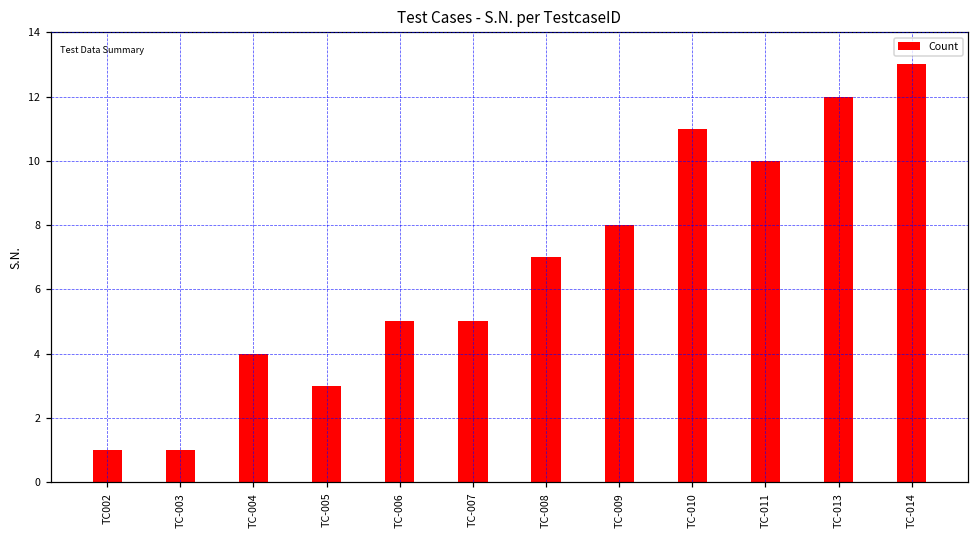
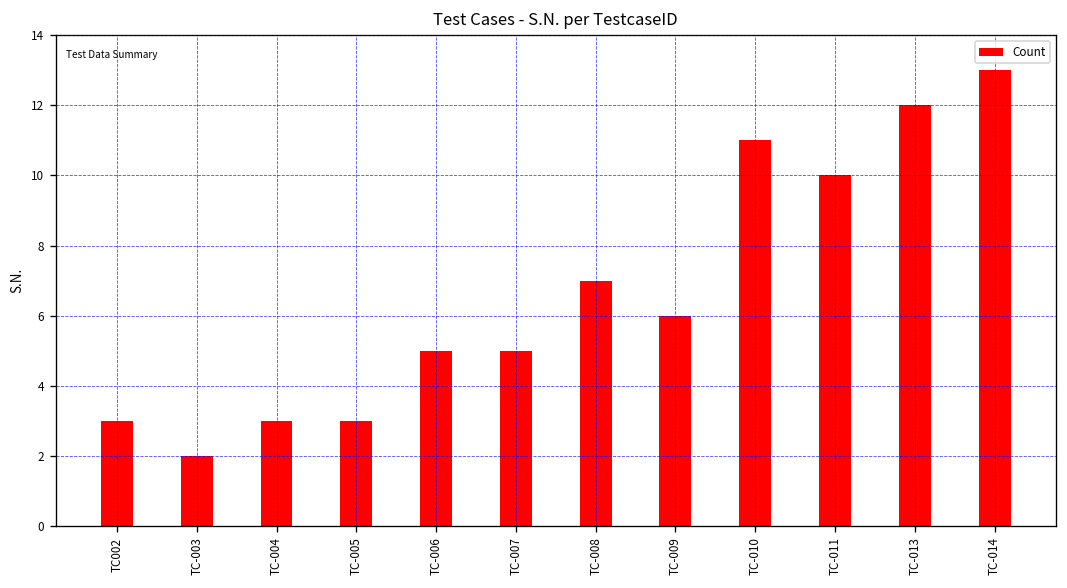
TC002: 1 -> 3
TC-003: 1 -> 2
TC-004: 4 -> 3
TC-009: 8 -> 6
